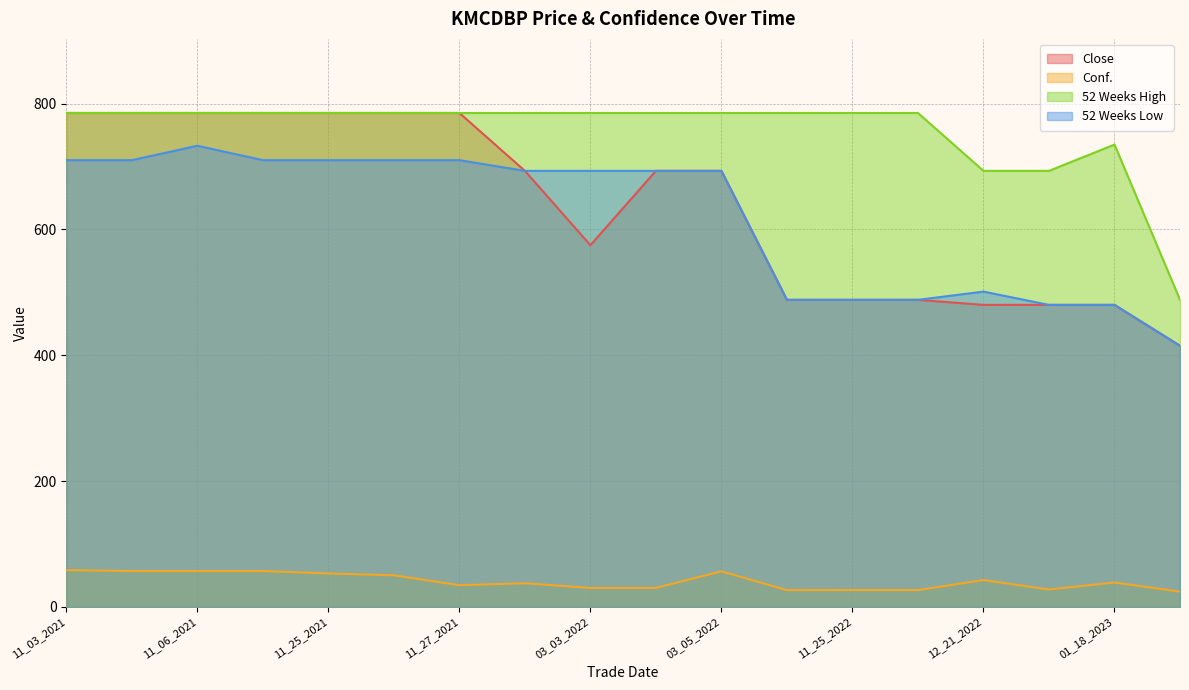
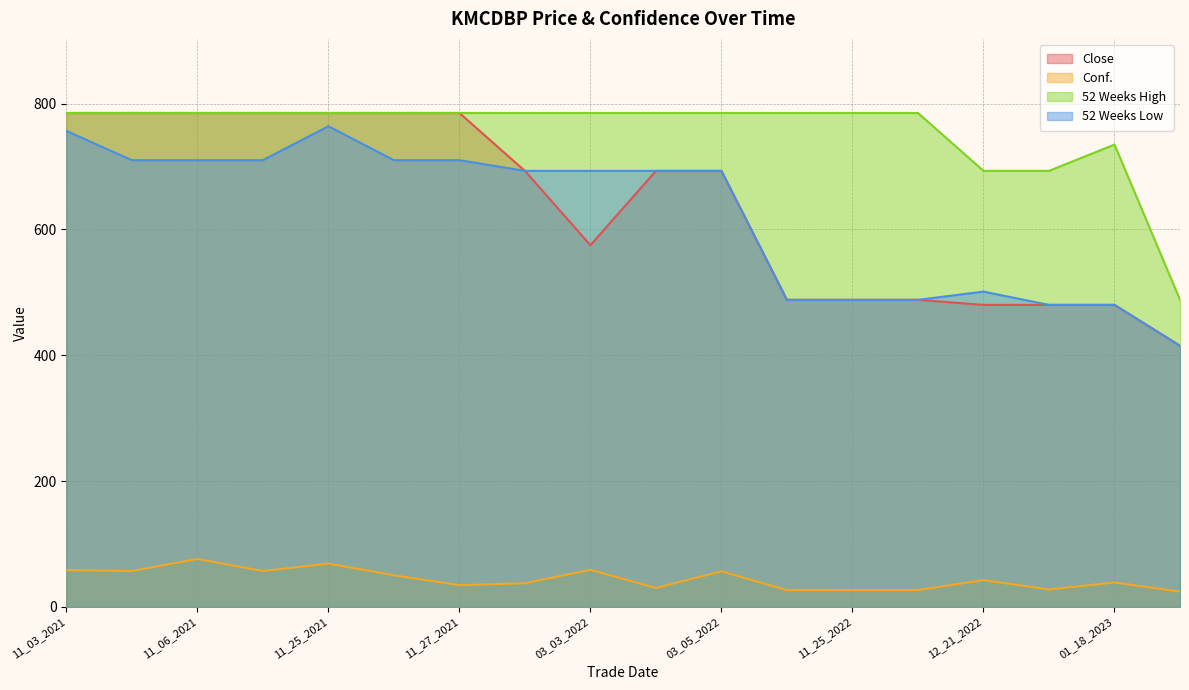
52 Weeks Low, 11_03_2021: 710 -> 760
Conf., 11_06_2021: 60 -> 80
52 Weeks Low, 11_06_2021: 730 -> 710
Conf., 11_25_2021: 50 -> 70
52 Weeks Low, 11_25_2021: 710 -> 760
Conf., 03_03_2022: 30 -> 60
